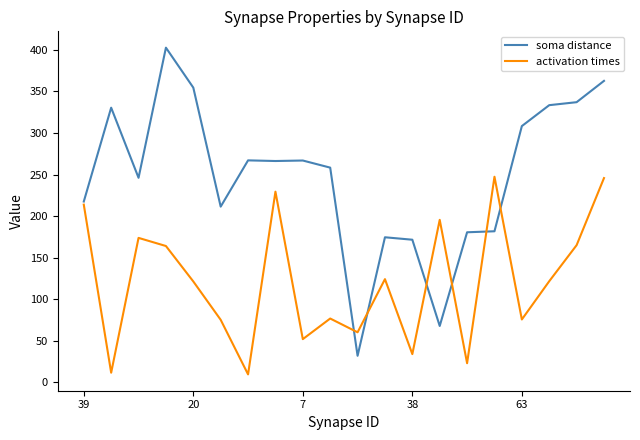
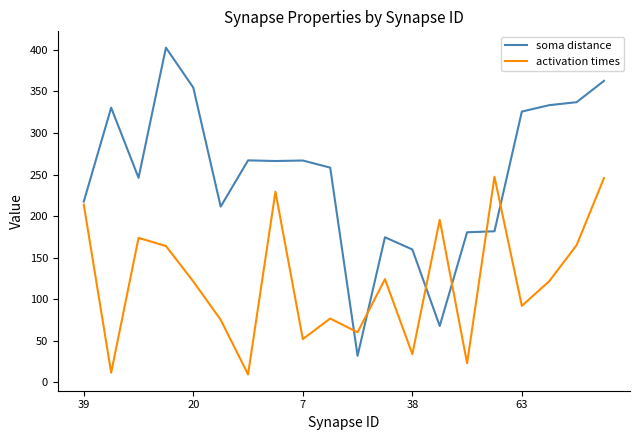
soma distance, 38: 170 -> 160
soma distance, 63: 310 -> 330
activation times, 63: 80 -> 90
